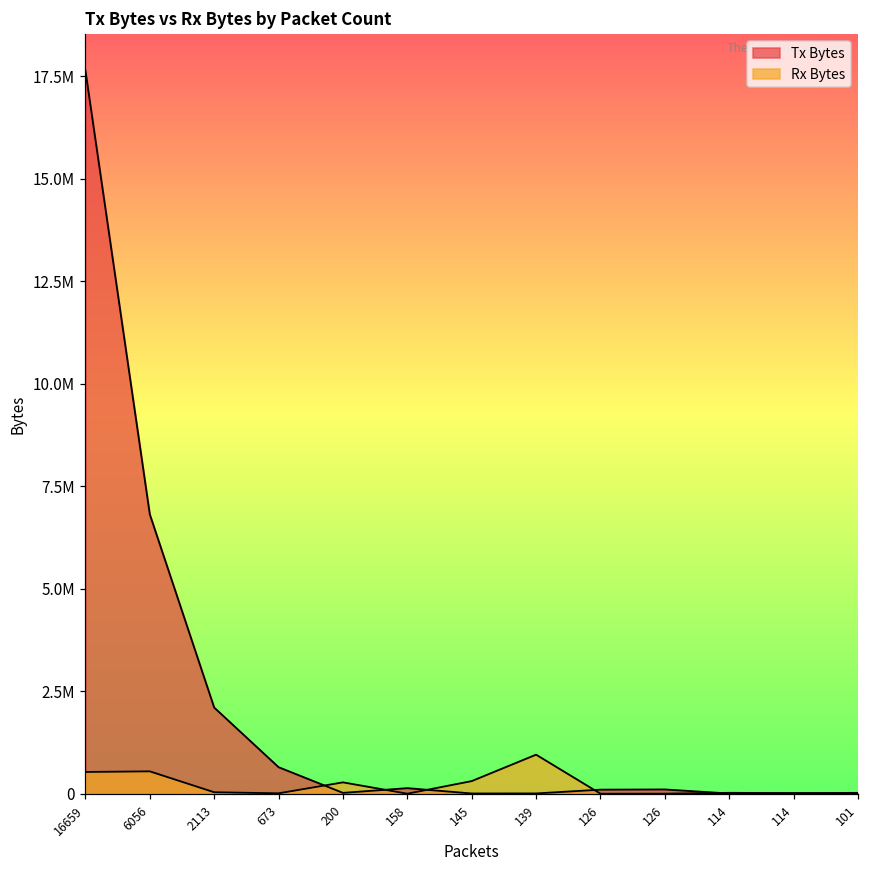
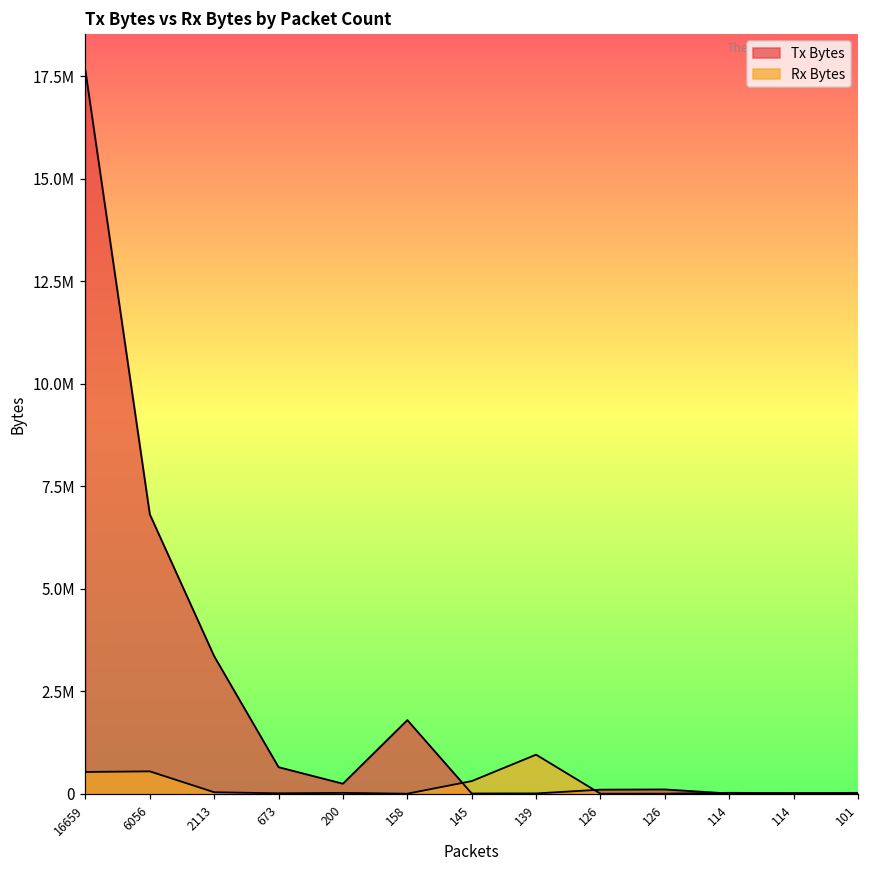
Tx Bytes, 2113: 2100000 -> 3400000
Tx Bytes, 200: 0 -> 200000
Rx Bytes, 200: 300000 -> 0
Tx Bytes, 158: 100000 -> 1800000
